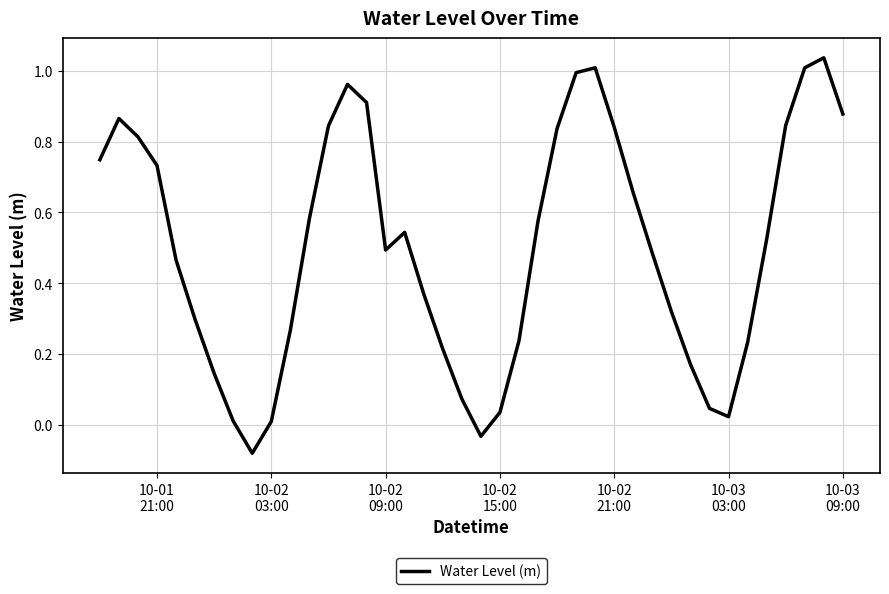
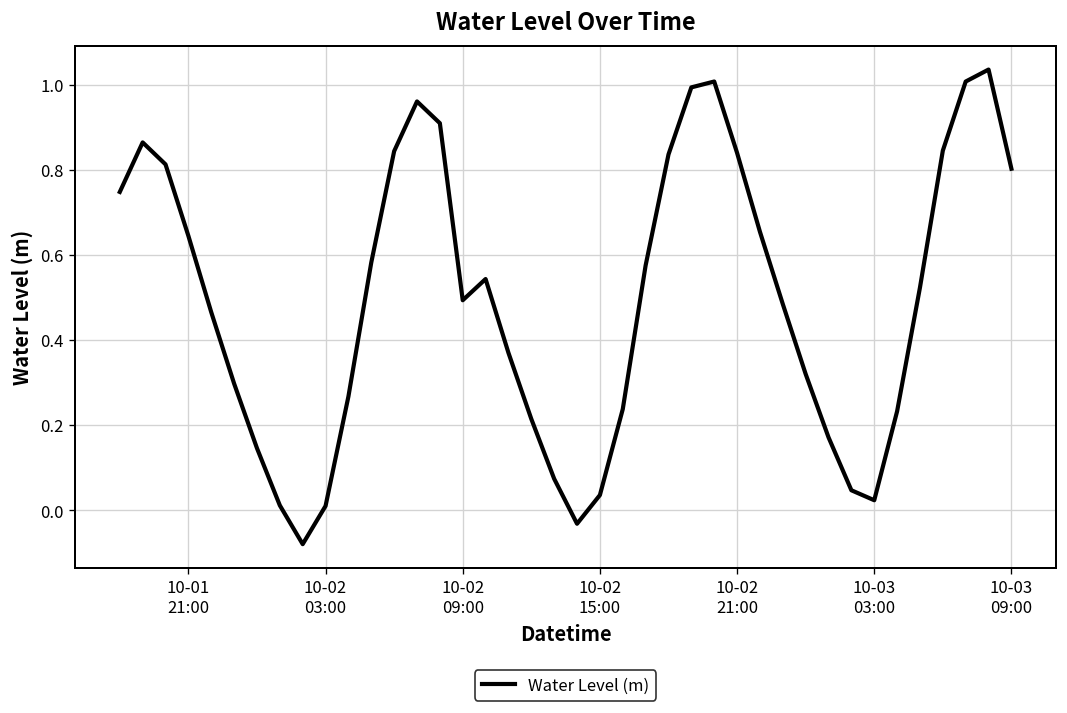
10-01 21:00: 0.73 -> 0.65
10-03 09:00: 0.88 -> 0.80
